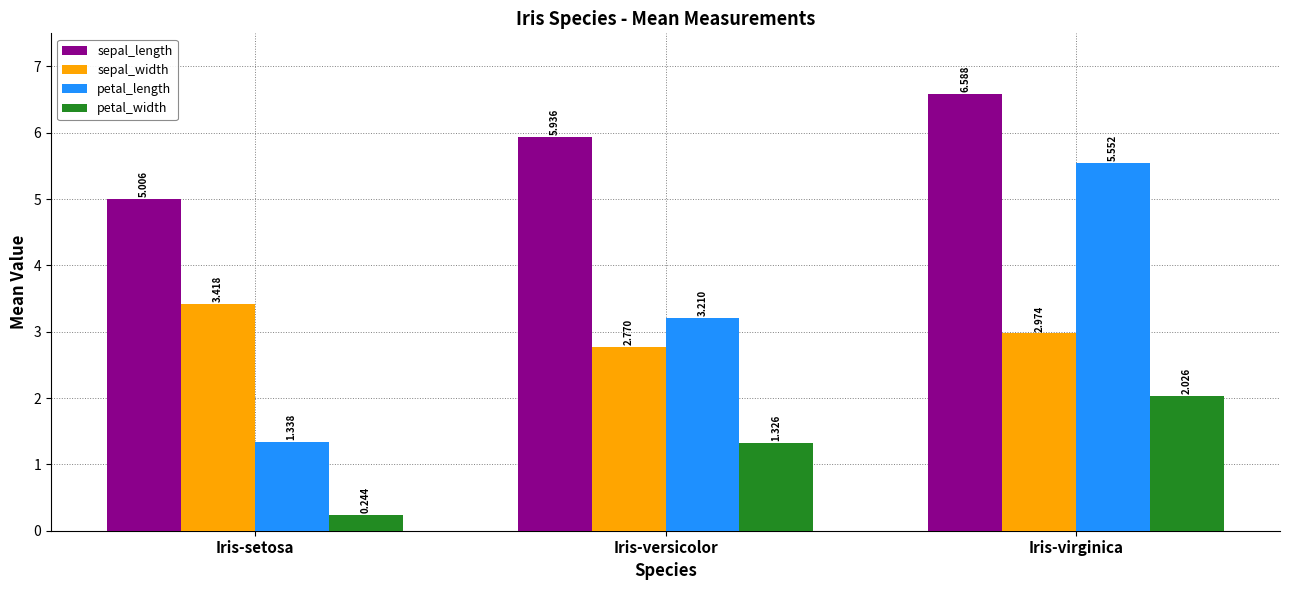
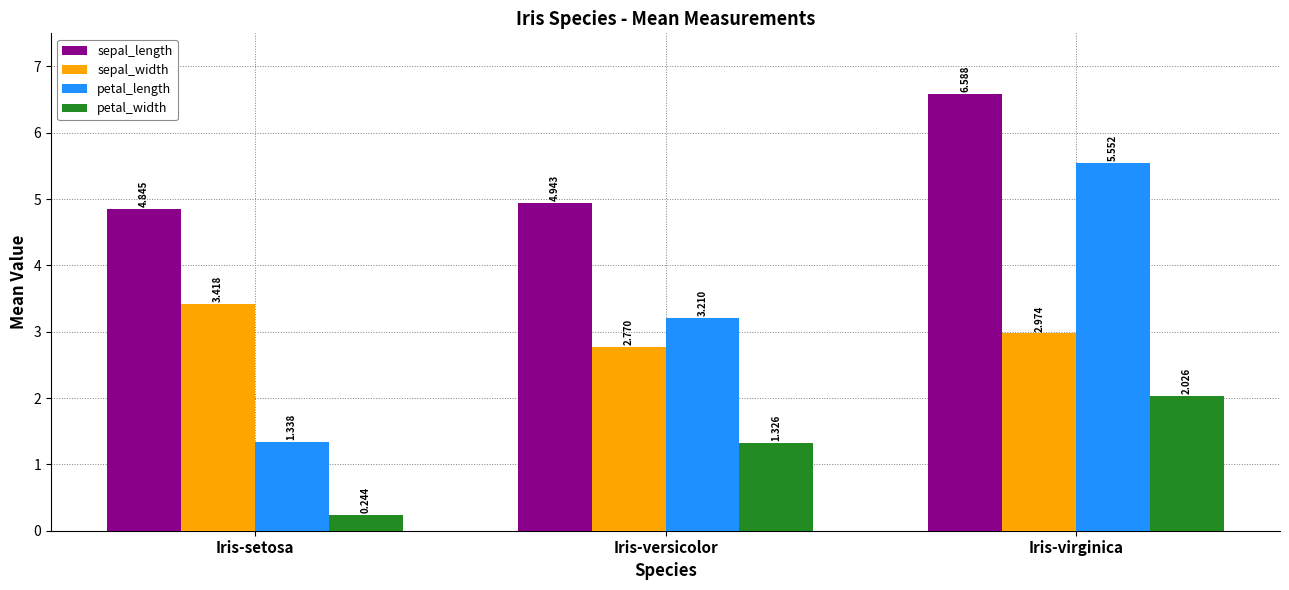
sepal_length, Iris-setosa: 5.006 -> 4.845
sepal_length, Iris-versicolor: 5.936 -> 4.943
